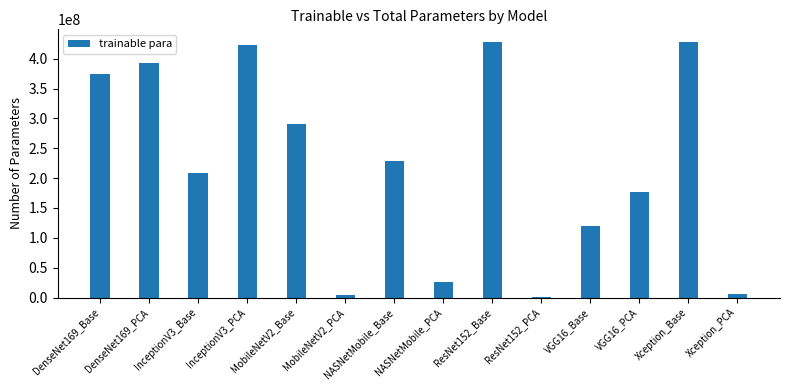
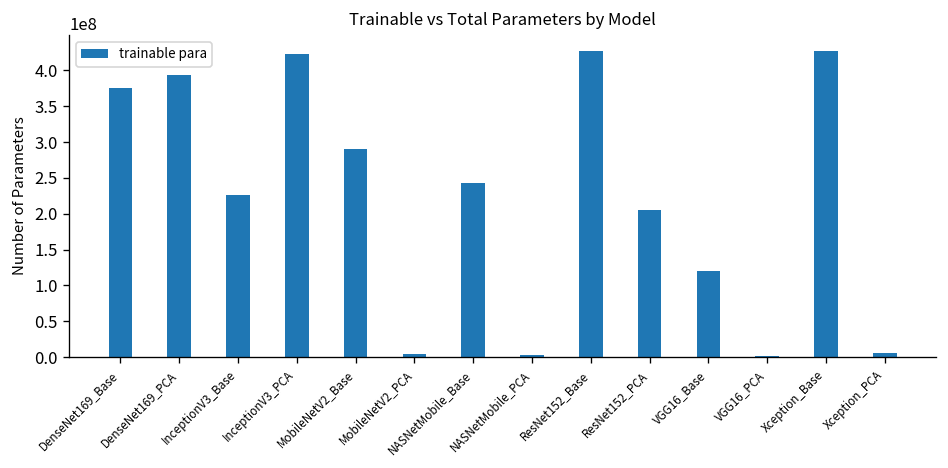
InceptionV3_Base: 210000000 -> 230000000
NASNetMobile_Base: 230000000 -> 240000000
NASNetMobile_PCA: 30000000 -> 0
ResNet152_PCA: 0 -> 210000000
VGG16_PCA: 180000000 -> 0
